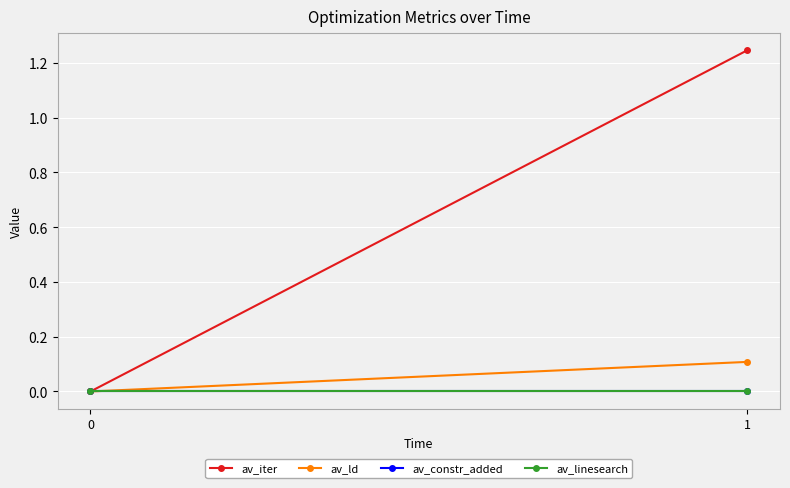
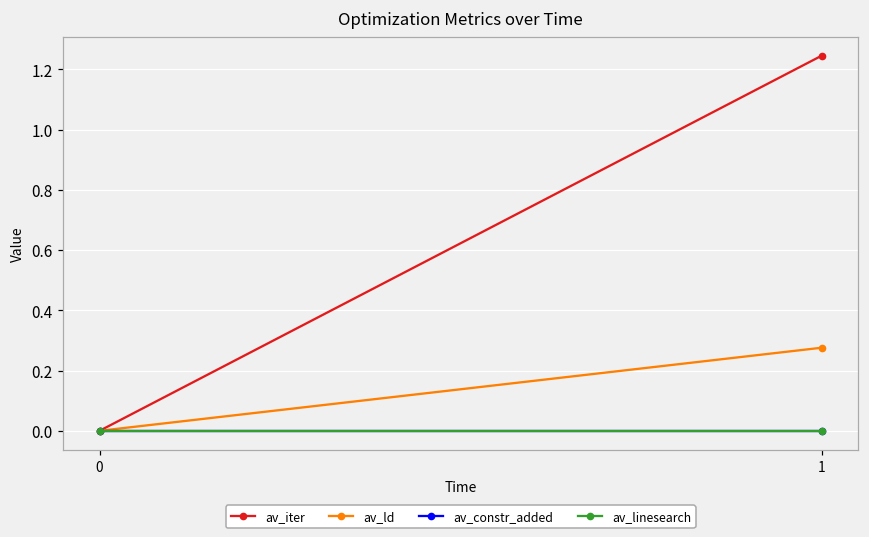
av_ld, 1: 0.11 -> 0.28
